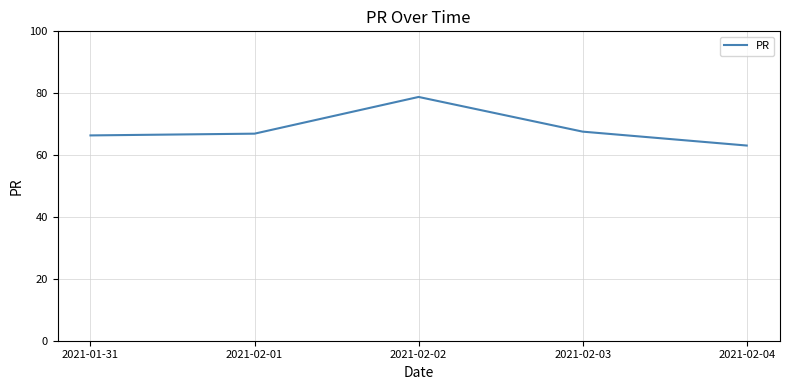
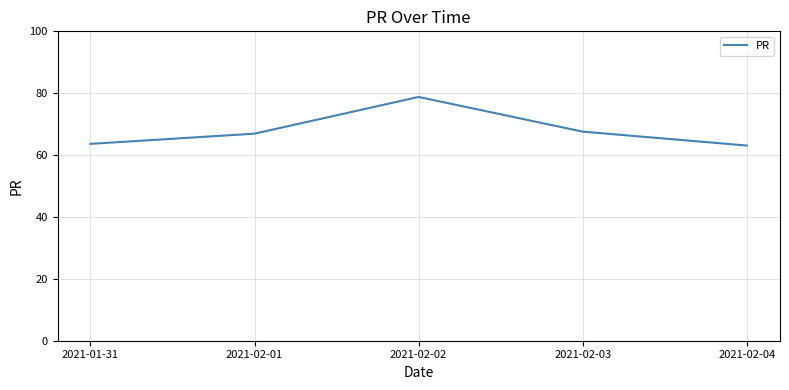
2021-01-31: 66 -> 64
